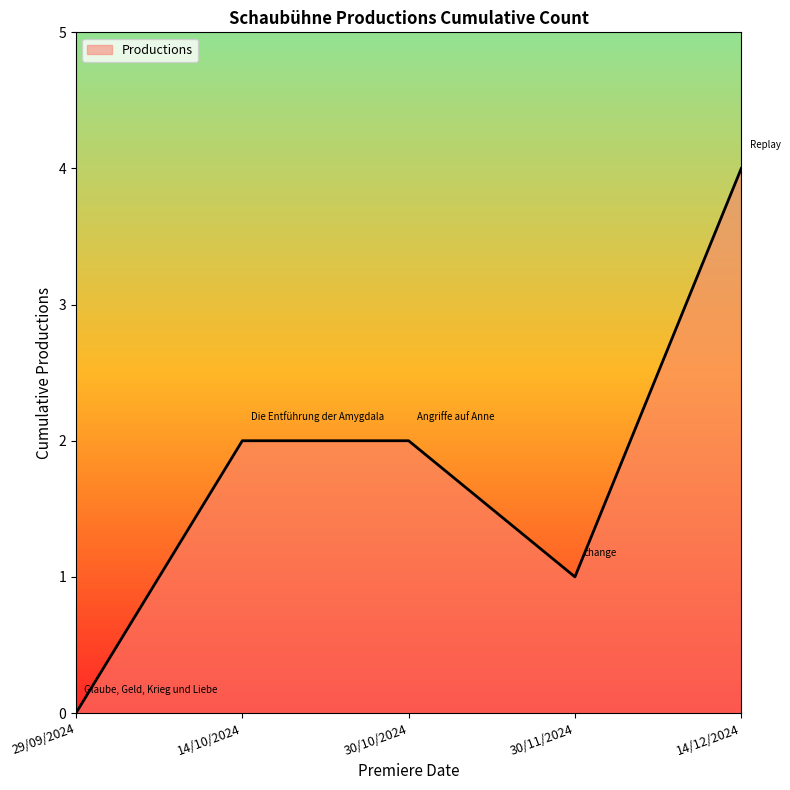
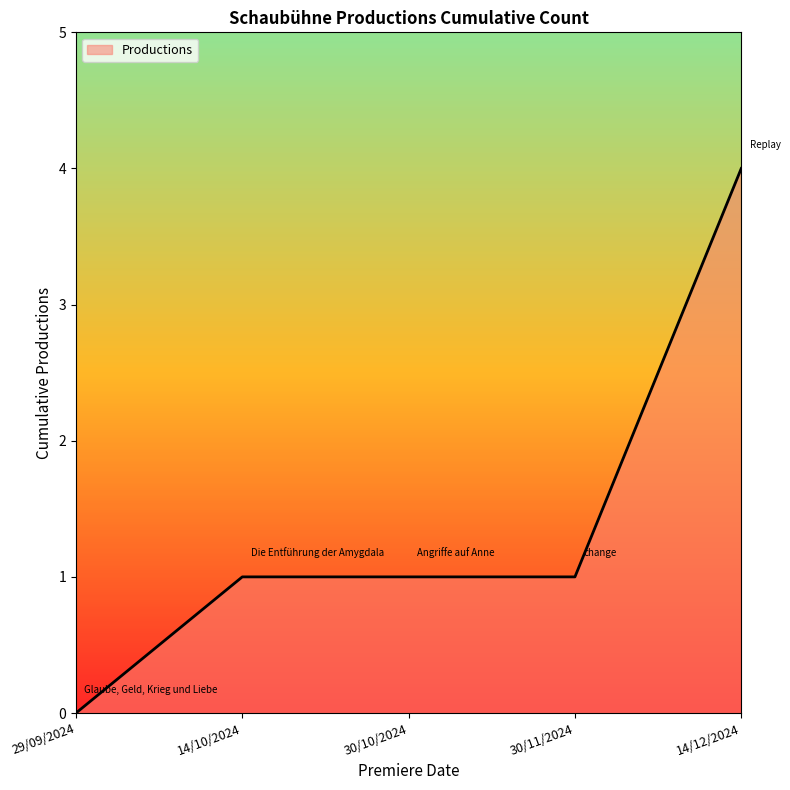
14/10/2024: 2 -> 1
30/10/2024: 2 -> 1
